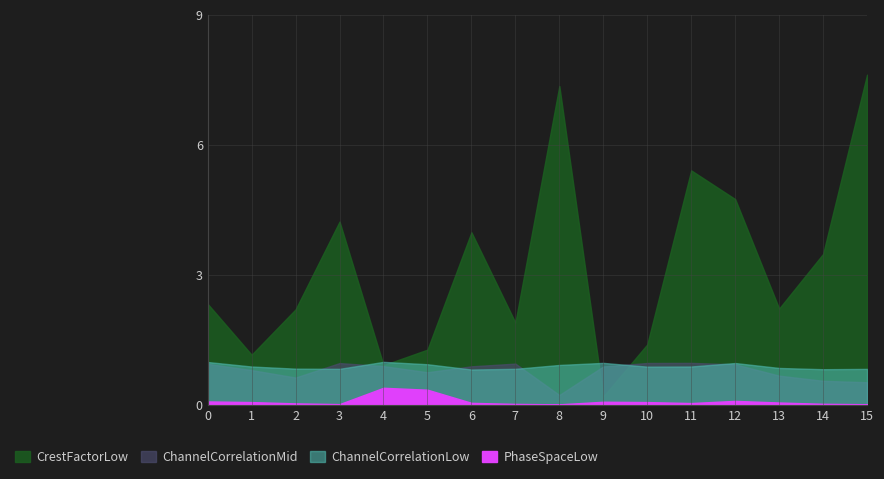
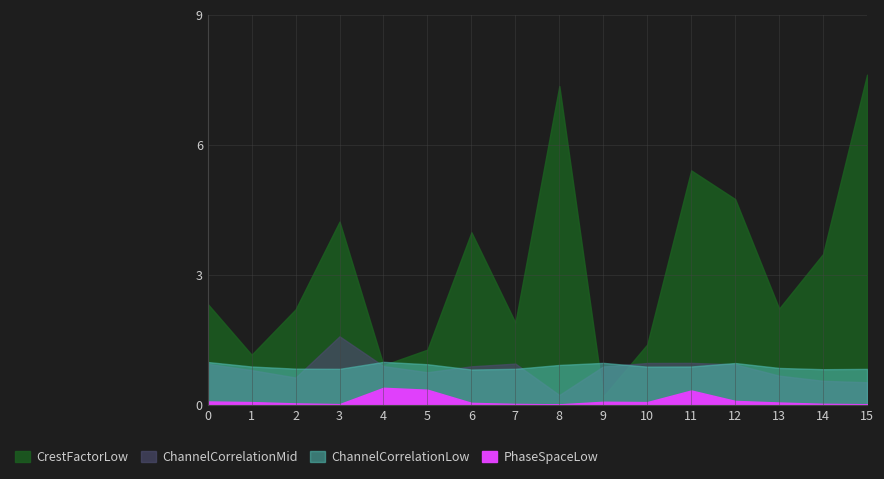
ChannelCorrelationMid, 3: 1.0 -> 1.6
PhaseSpaceLow, 11: 0.0 -> 0.3
